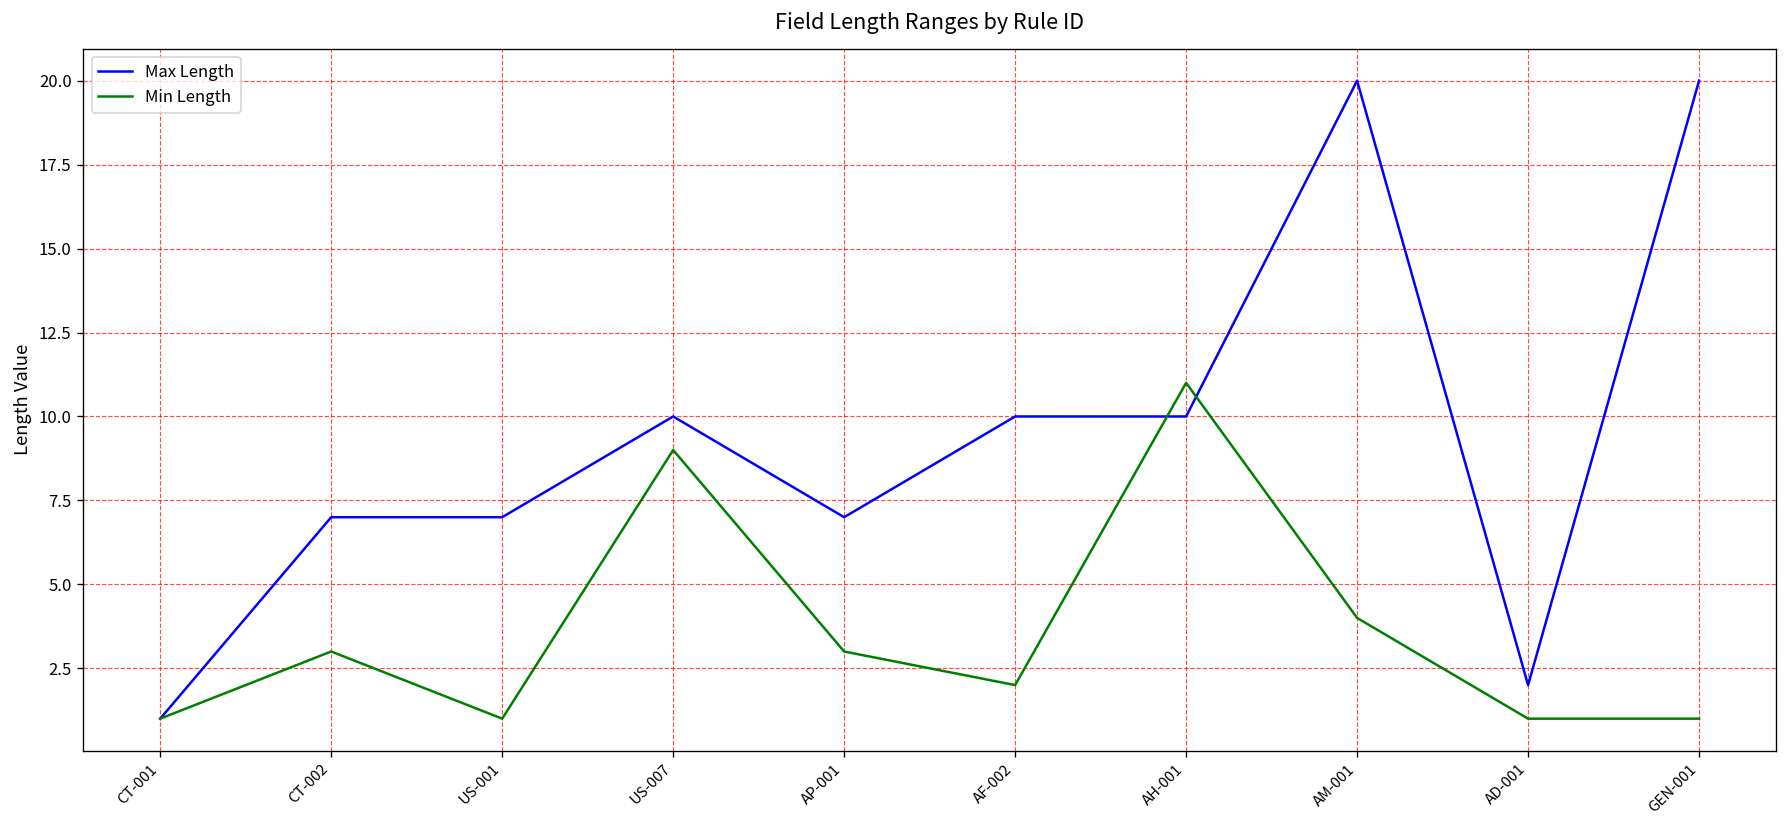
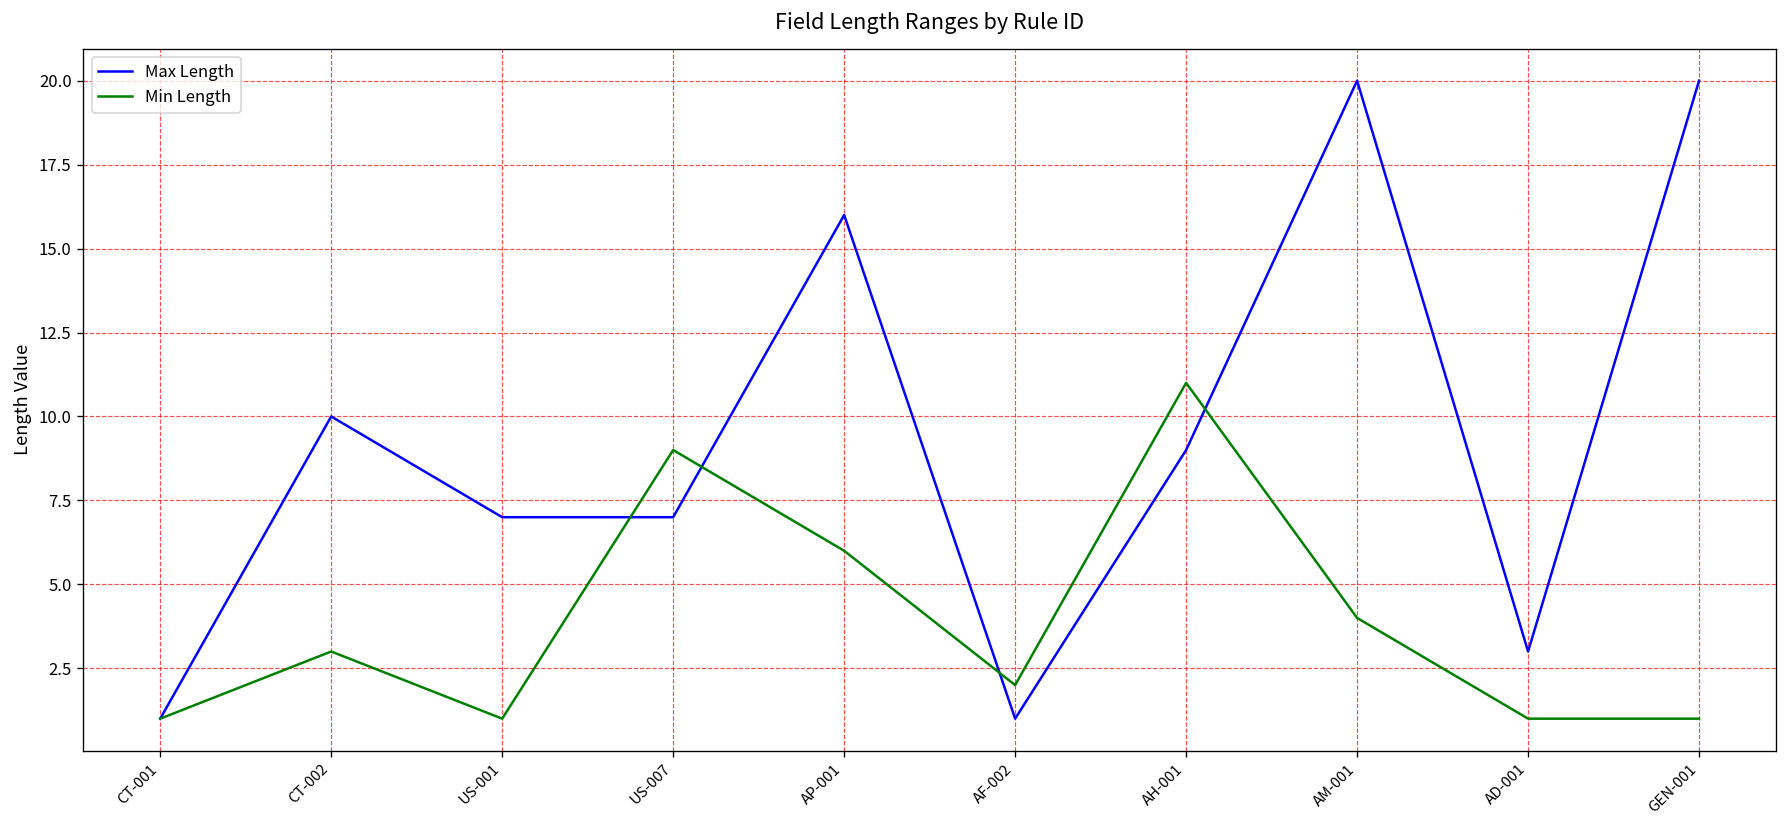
Max Length, CT-002: 7 -> 10
Max Length, US-007: 10 -> 7
Max Length, AP-001: 7 -> 16
Min Length, AP-001: 3 -> 6
Max Length, AF-002: 10 -> 1
Max Length, AH-001: 10 -> 9
Max Length, AD-001: 2 -> 3
